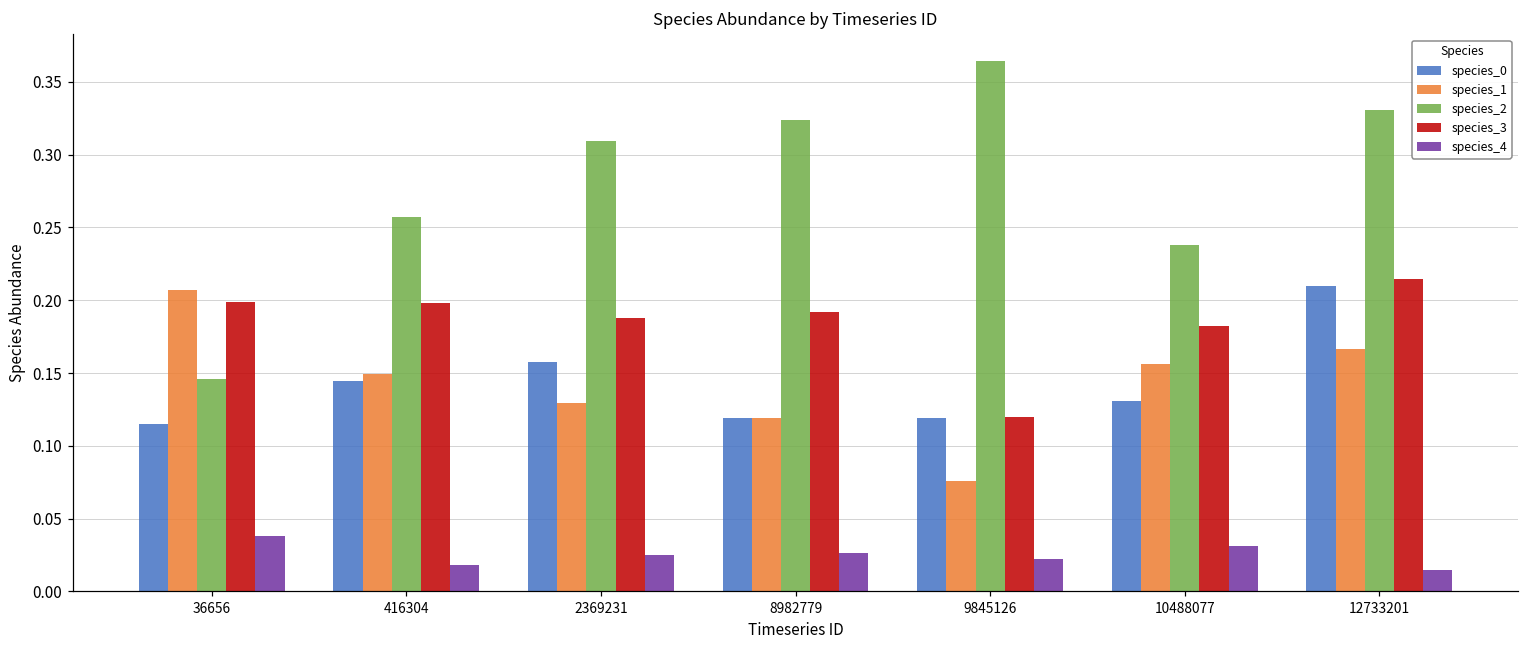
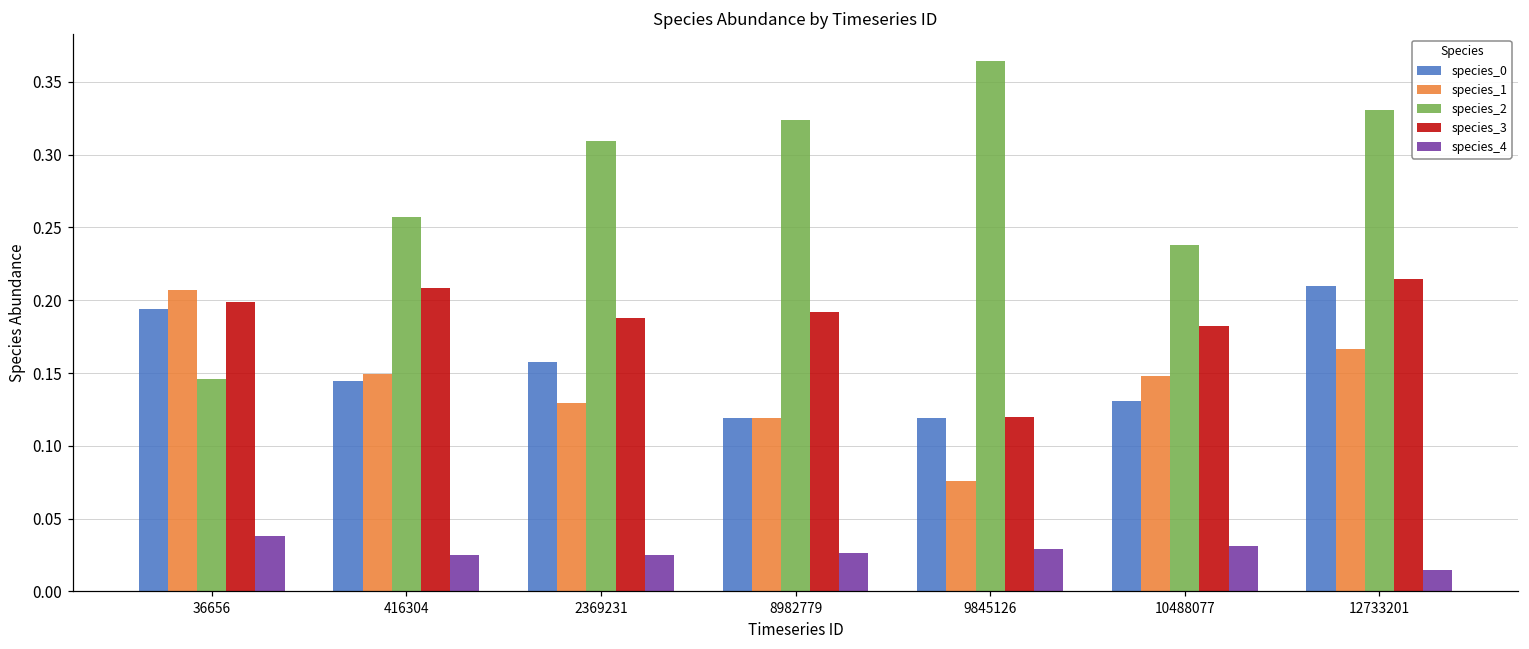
species_0, 36656: 0.115 -> 0.194
species_3, 416304: 0.198 -> 0.208
species_4, 416304: 0.018 -> 0.025
species_4, 9845126: 0.022 -> 0.029
species_1, 10488077: 0.156 -> 0.148
